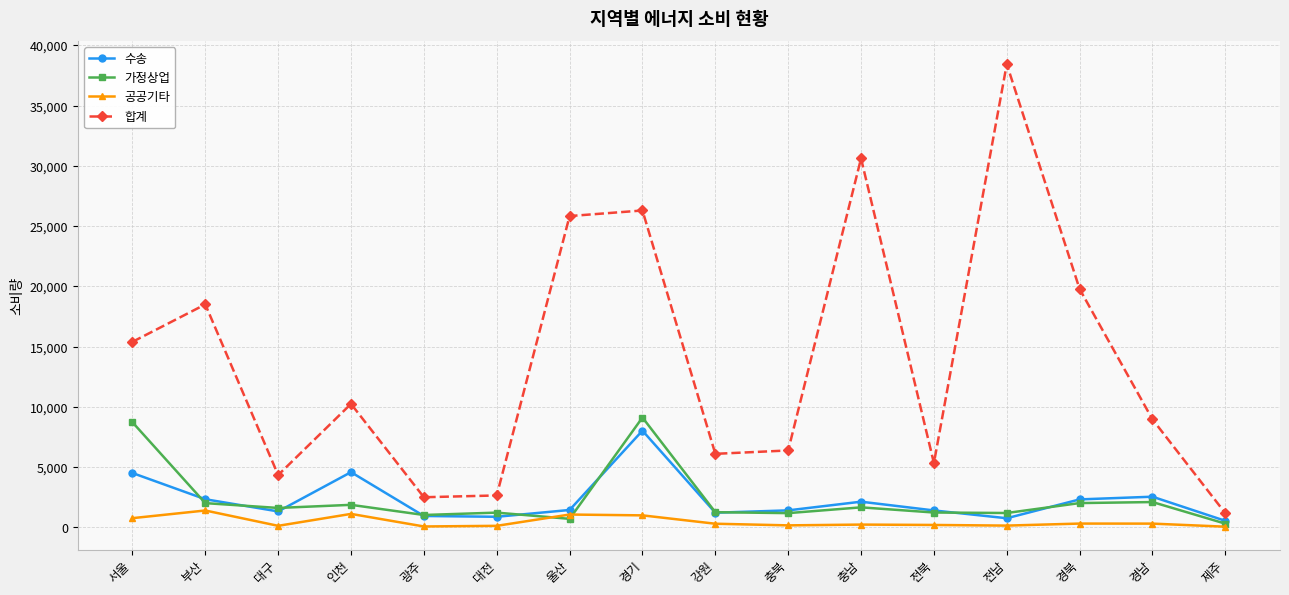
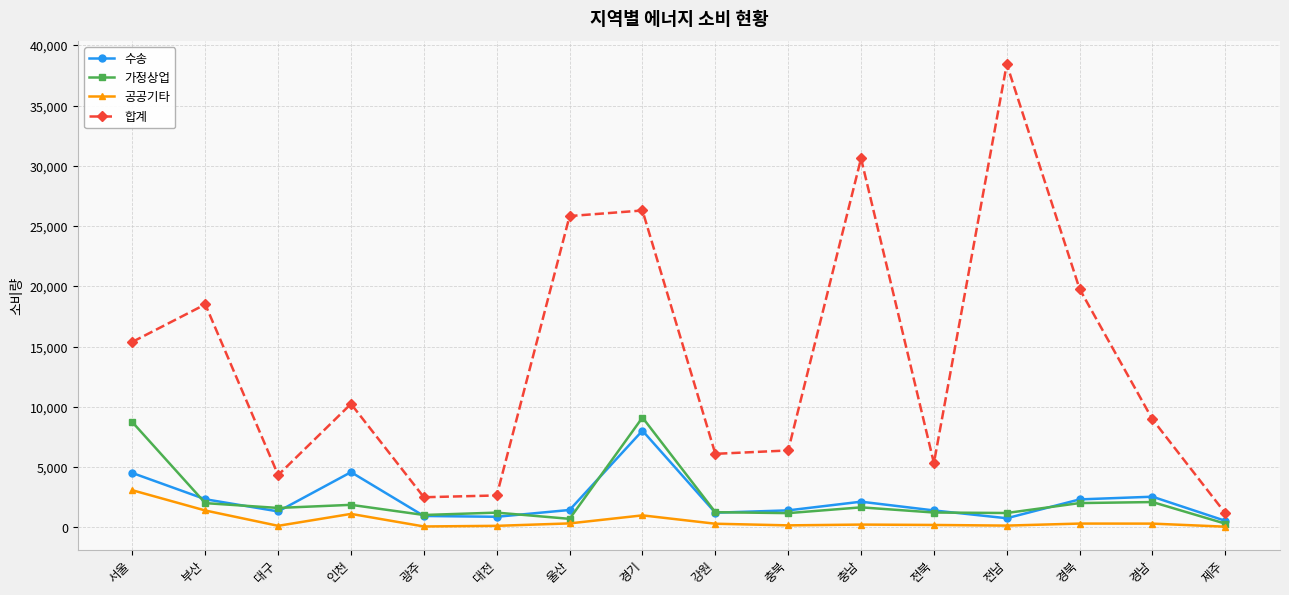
공공기타, 서울: 800 -> 3,100
공공기타, 울산: 1,100 -> 300
